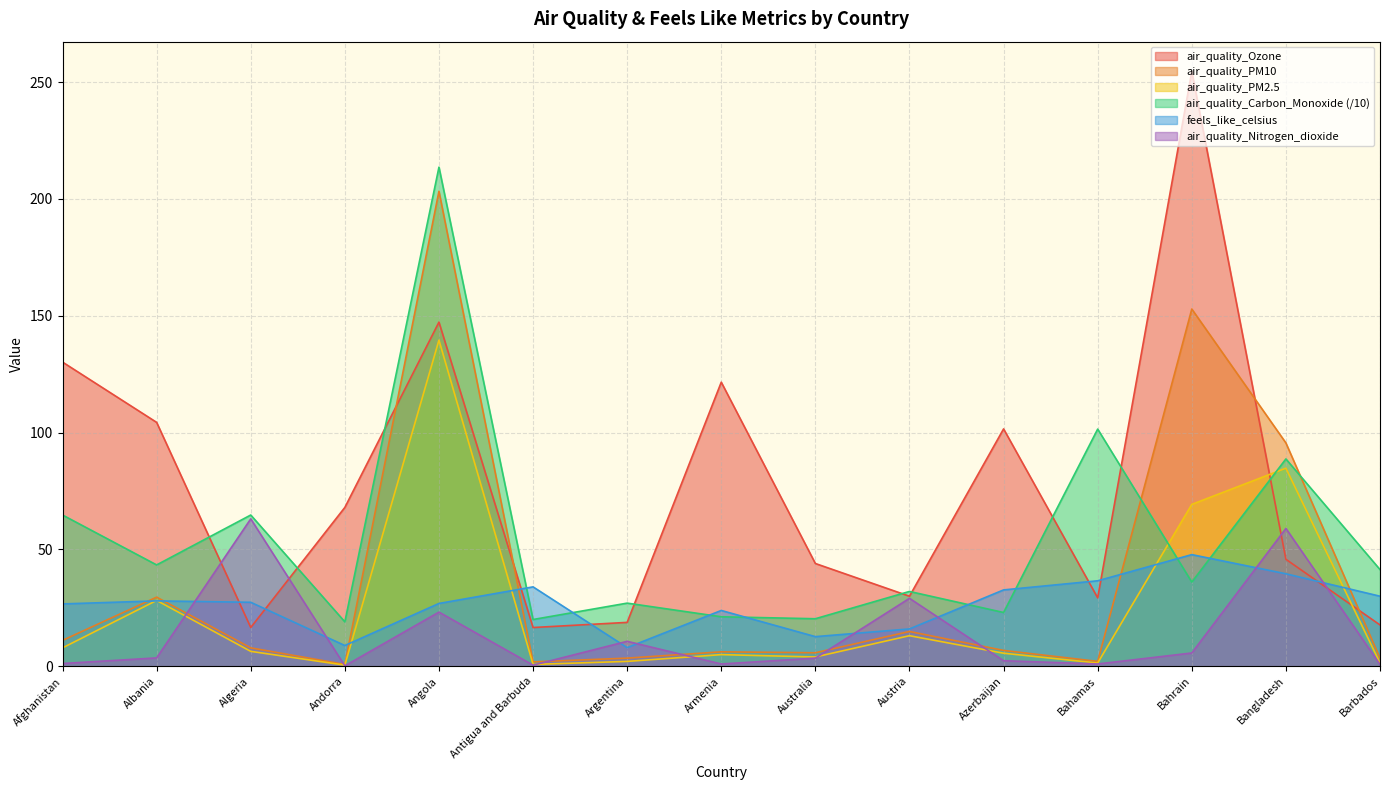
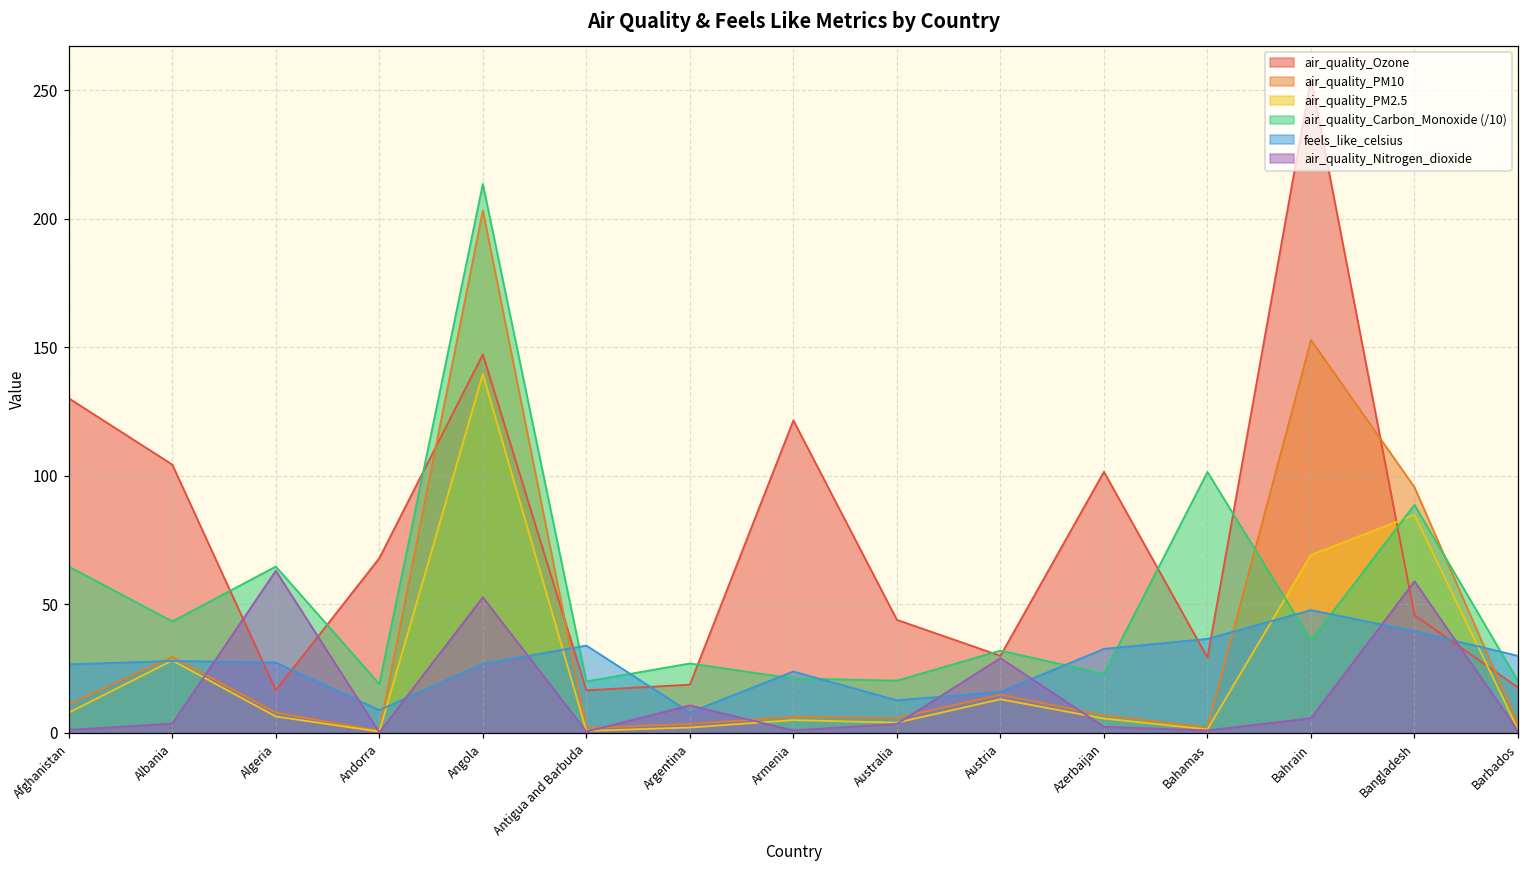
air_quality_Nitrogen_dioxide, Angola: 23 -> 53
air_quality_Carbon_Monoxide (/10), Barbados: 41 -> 20
